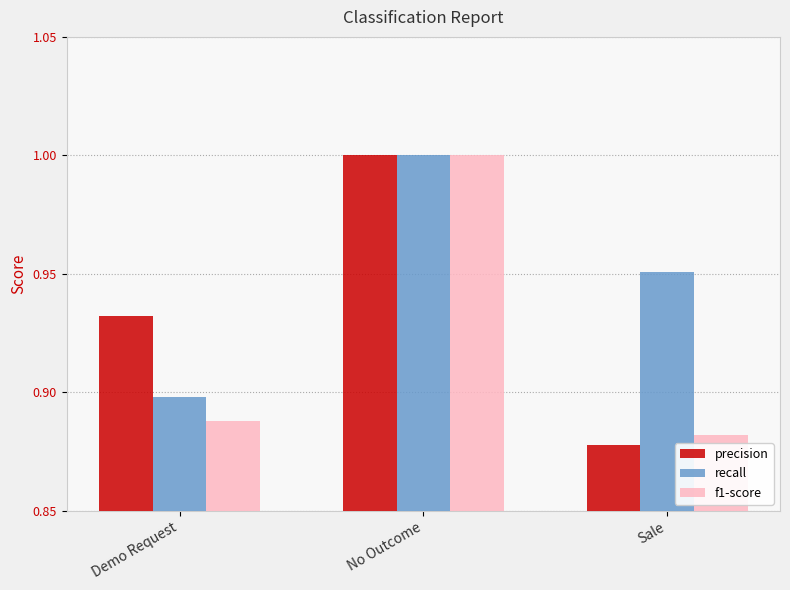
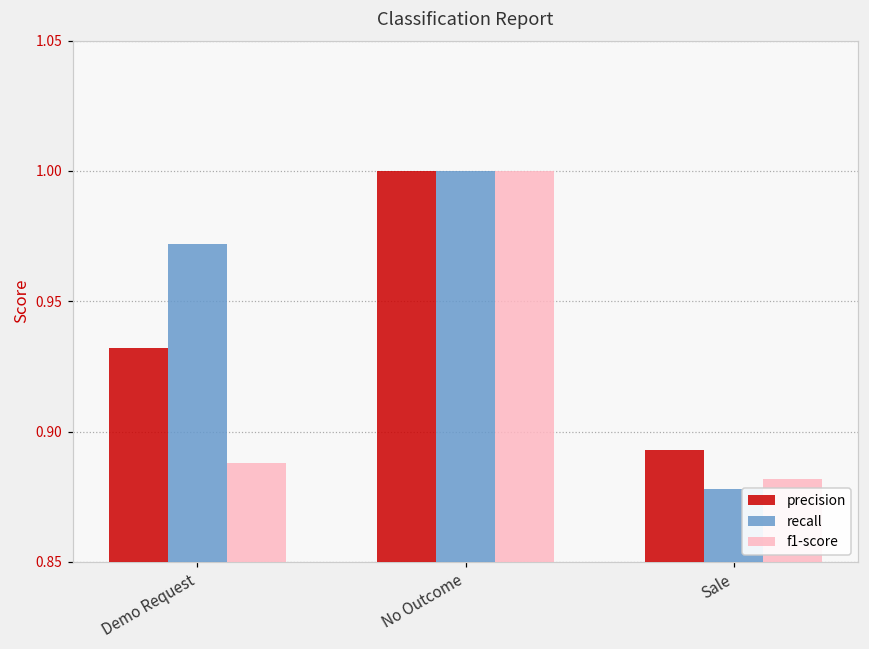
recall, Demo Request: 0.898 -> 0.972
precision, Sale: 0.878 -> 0.893
recall, Sale: 0.951 -> 0.878
